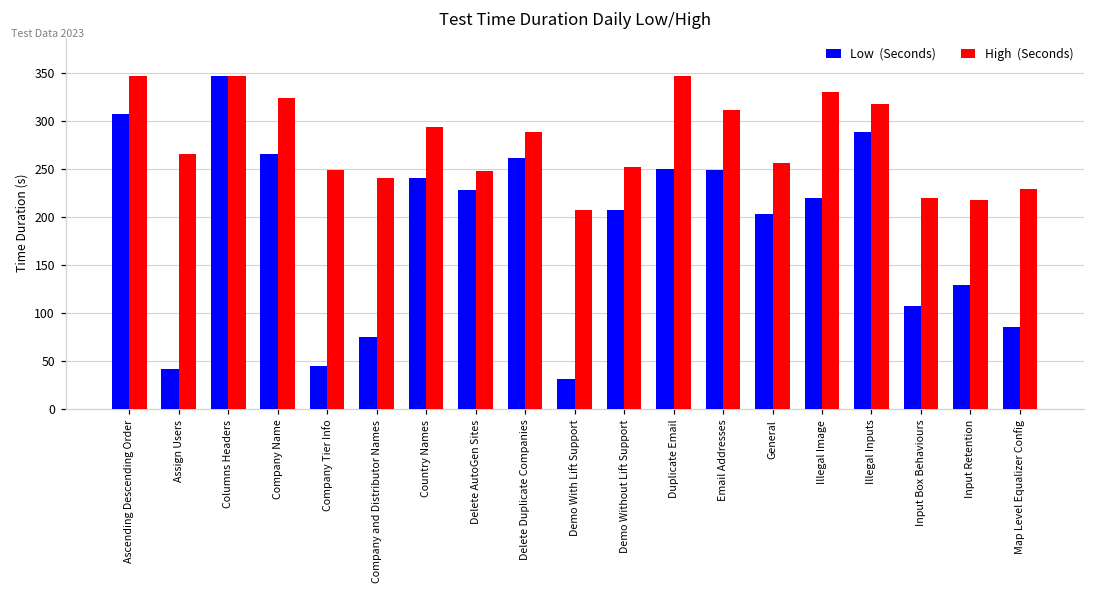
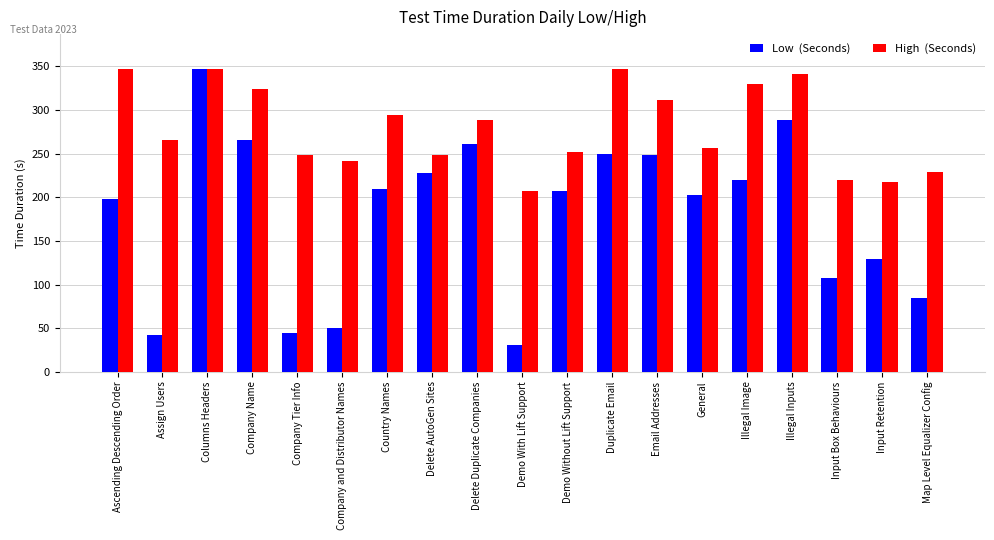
Low (Seconds), Ascending Descending Order: 310 -> 200
Low (Seconds), Company and Distributor Names: 80 -> 50
Low (Seconds), Country Names: 240 -> 210
High (Seconds), Illegal Inputs: 320 -> 340
